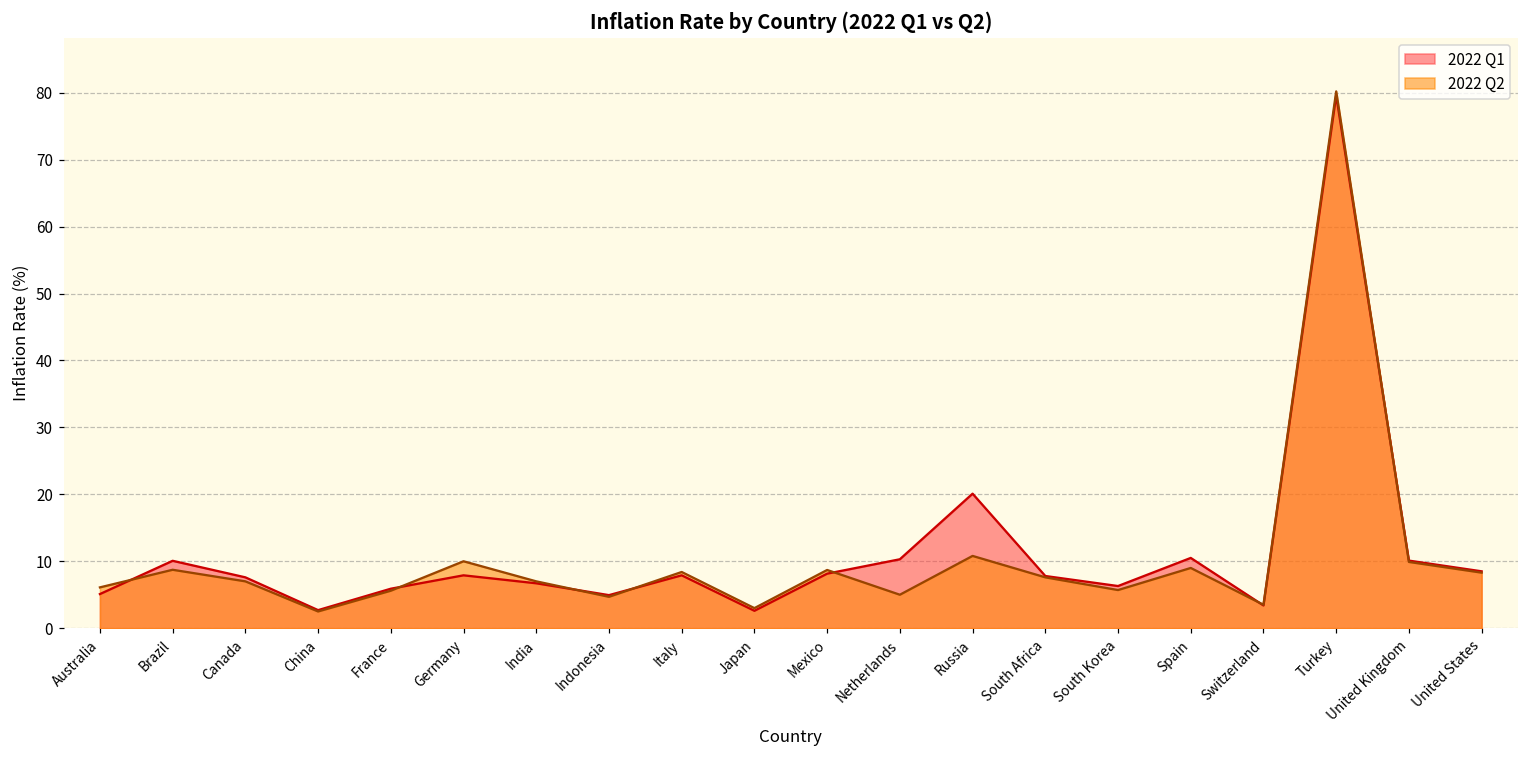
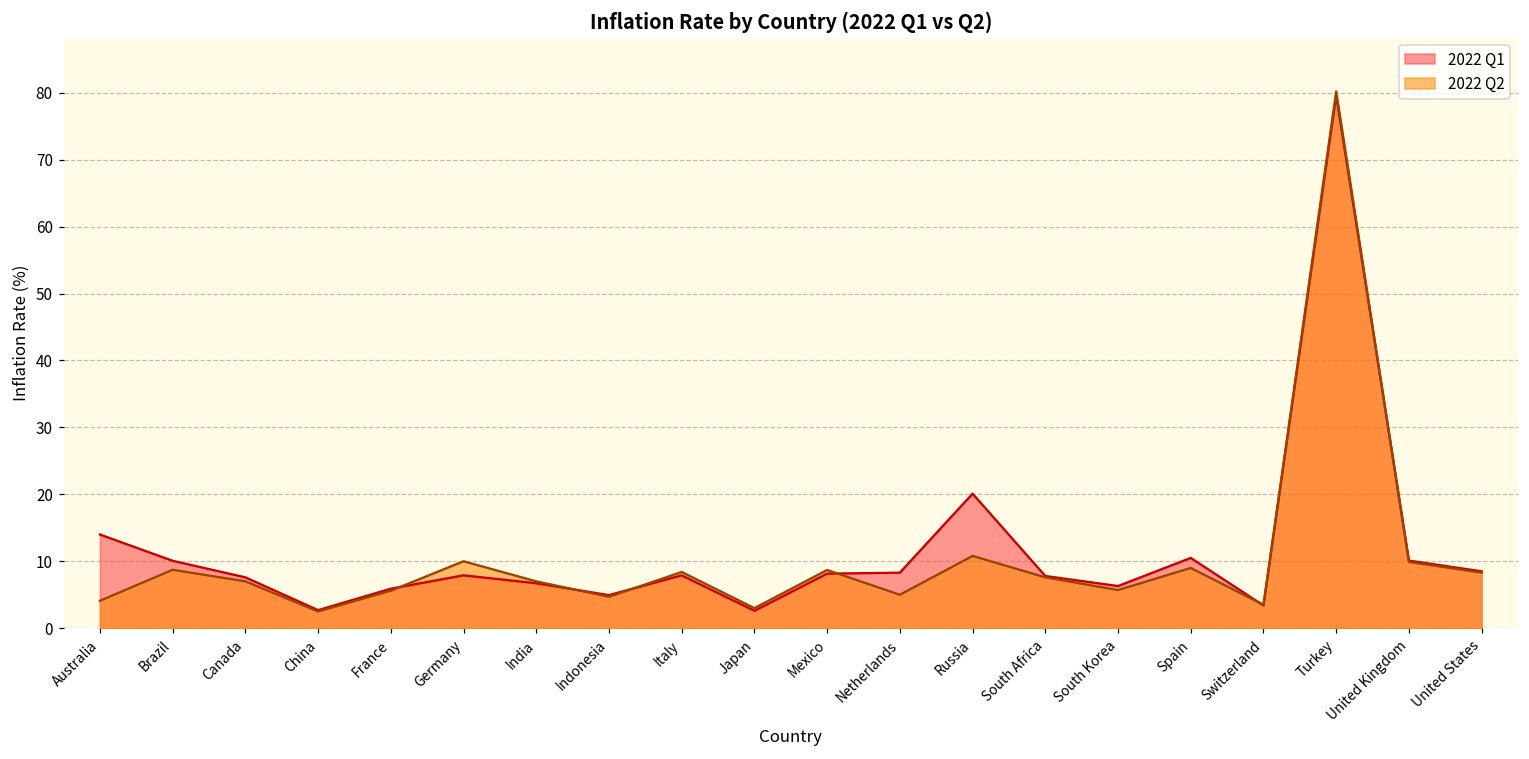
2022 Q1, Australia: 5 -> 14
2022 Q2, Australia: 6 -> 4
2022 Q1, Netherlands: 10 -> 8
